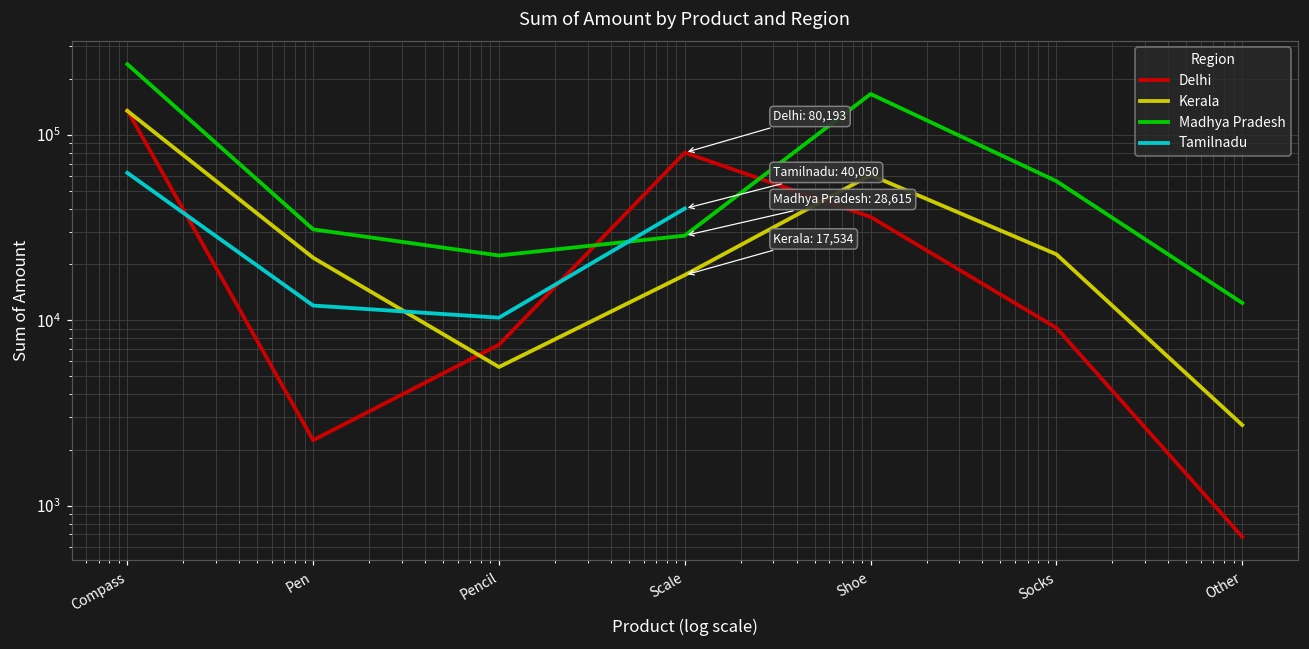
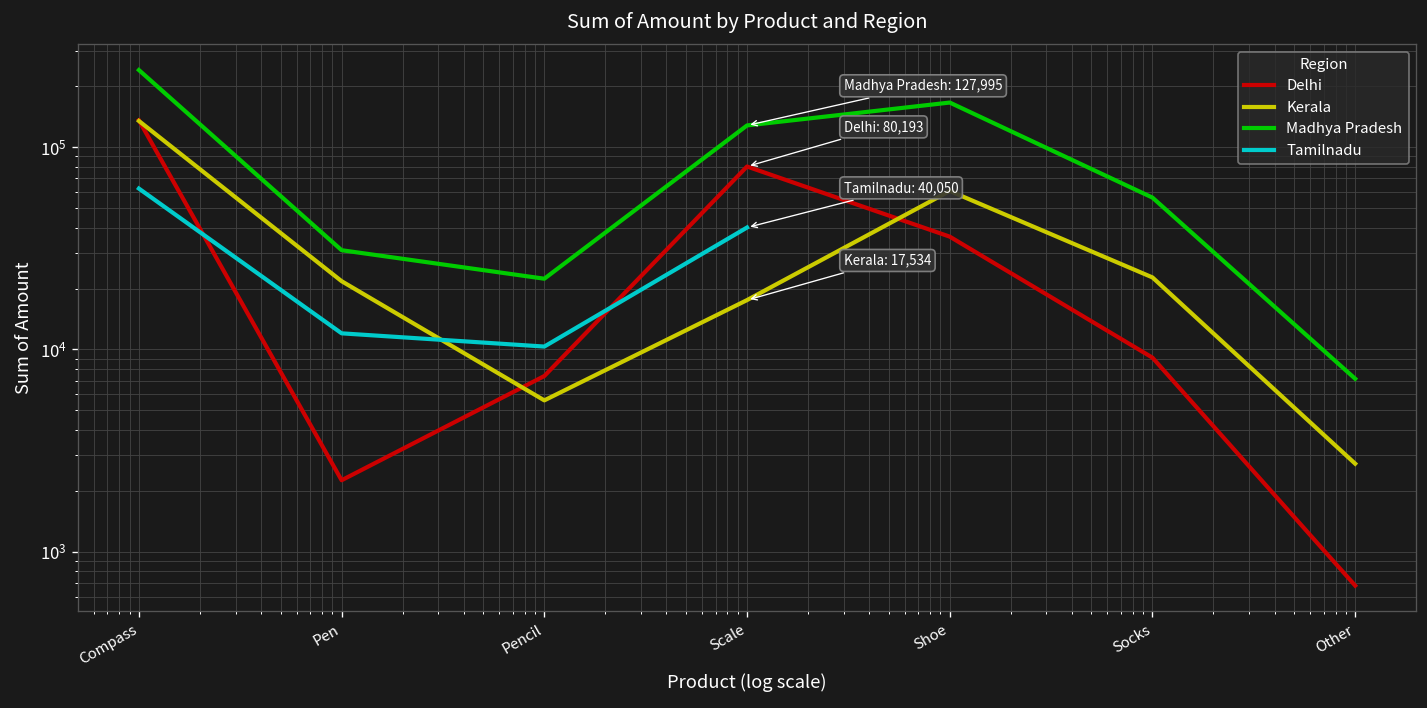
Madhya Pradesh, Scale: 28,615 -> 127,995
Madhya Pradesh, Other: 12000 -> 7200
